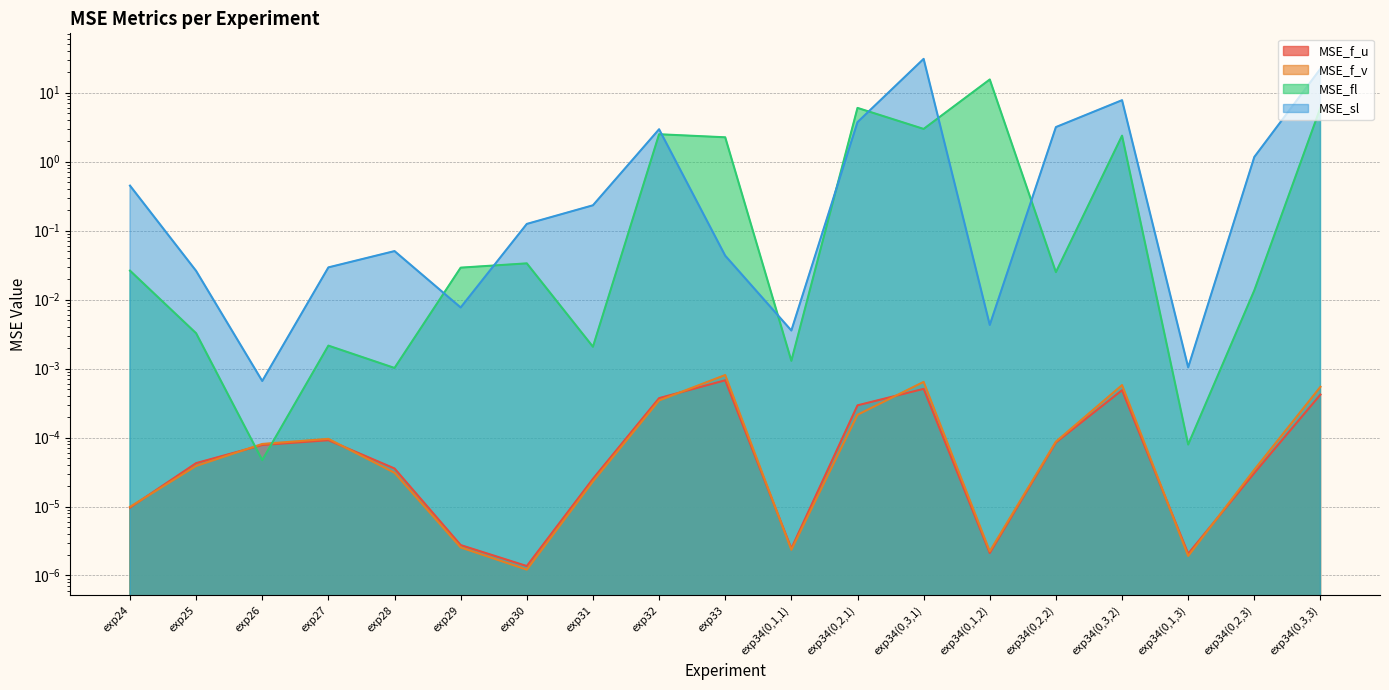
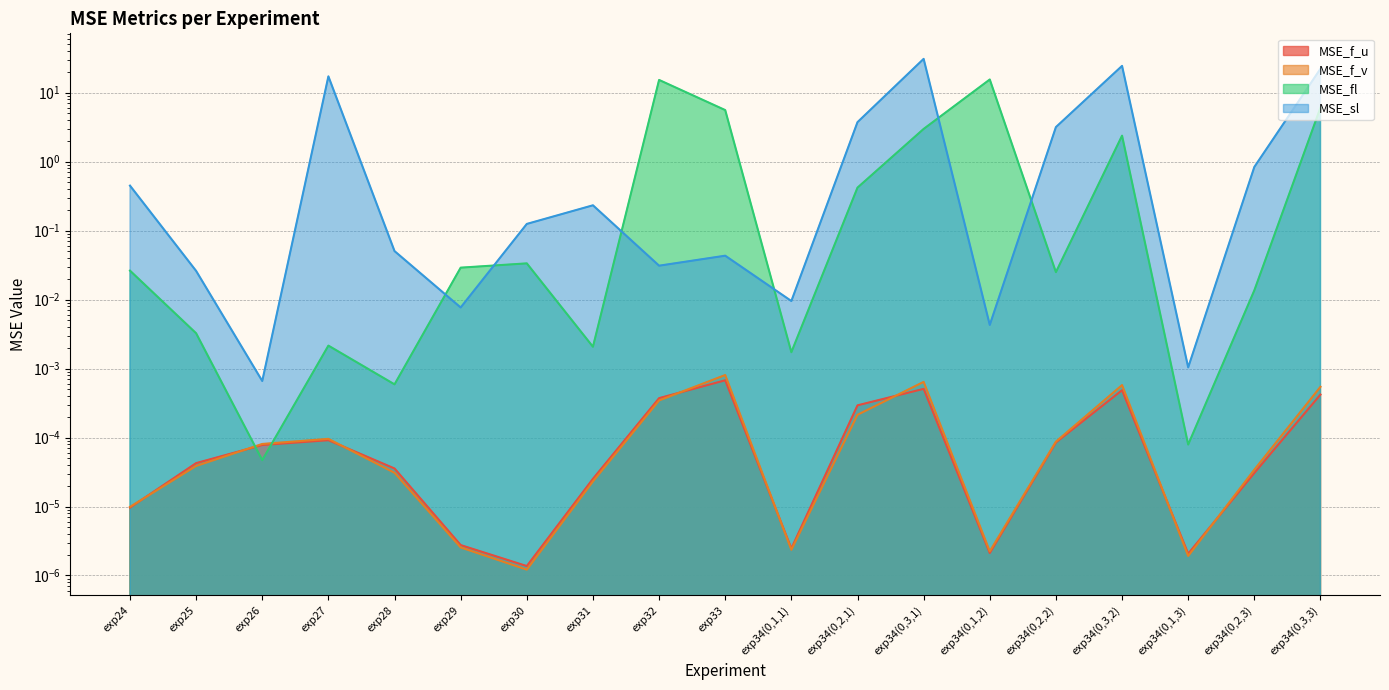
MSE_sl, exp27: 0.029 -> 17
MSE_fl, exp28: 0.0010 -> 0.0006
MSE_fl, exp32: 2.5 -> 15
MSE_sl, exp32: 2.9 -> 0.03
MSE_fl, exp33: 2.3 -> 6
MSE_fl, exp34(0,1,1): 0.0013 -> 0.0017
MSE_sl, exp34(0,1,1): 0.004 -> 0.010
MSE_fl, exp34(0,2,1): 6 -> 0.4
MSE_sl, exp34(0,3,2): 8 -> 24
MSE_sl, exp34(0,2,3): 1.2 -> 0.8
